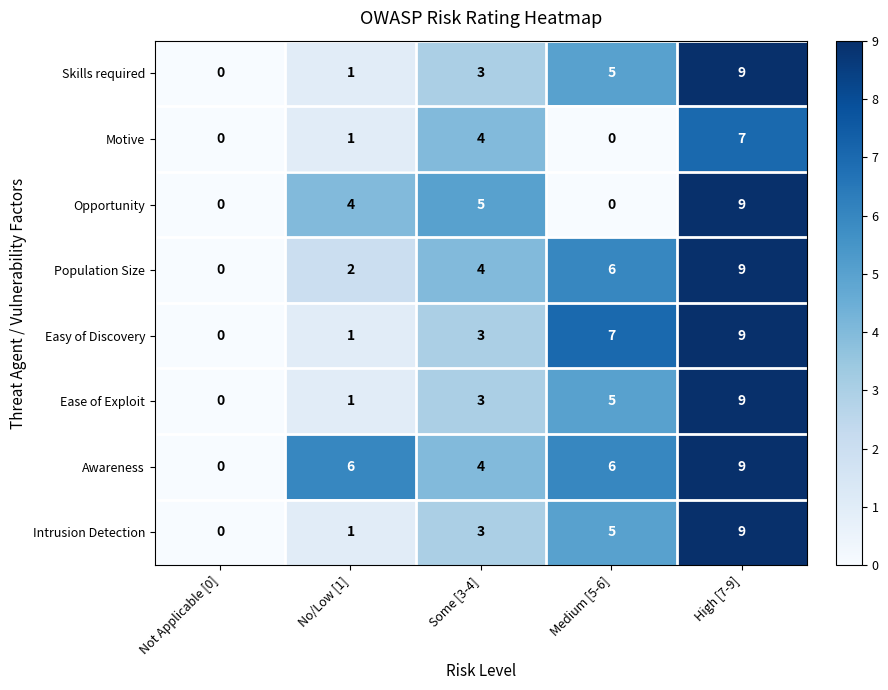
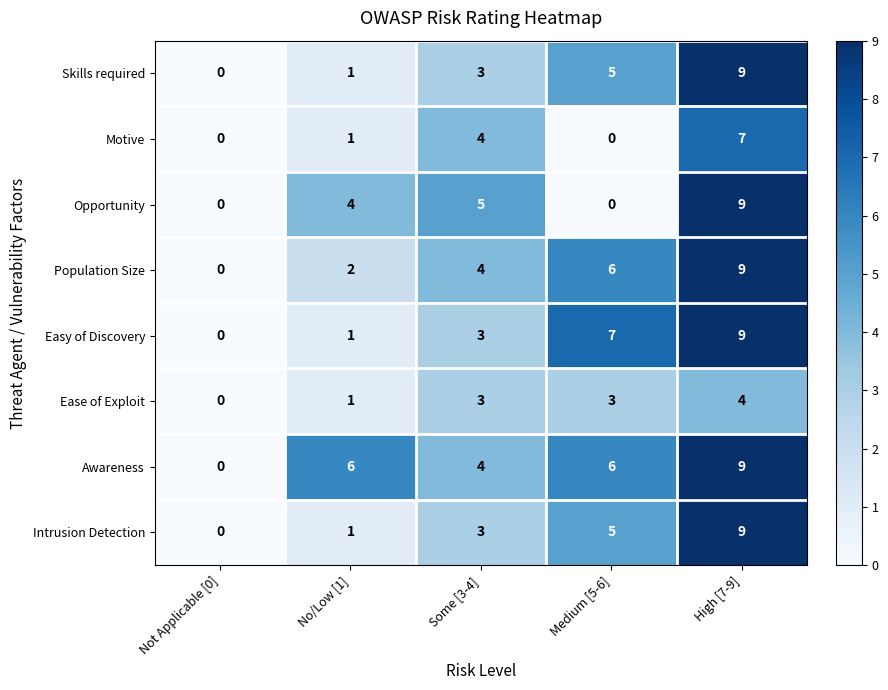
Ease of Exploit, Medium [5-6]: 5 -> 3
Ease of Exploit, High [7-9]: 9 -> 4
